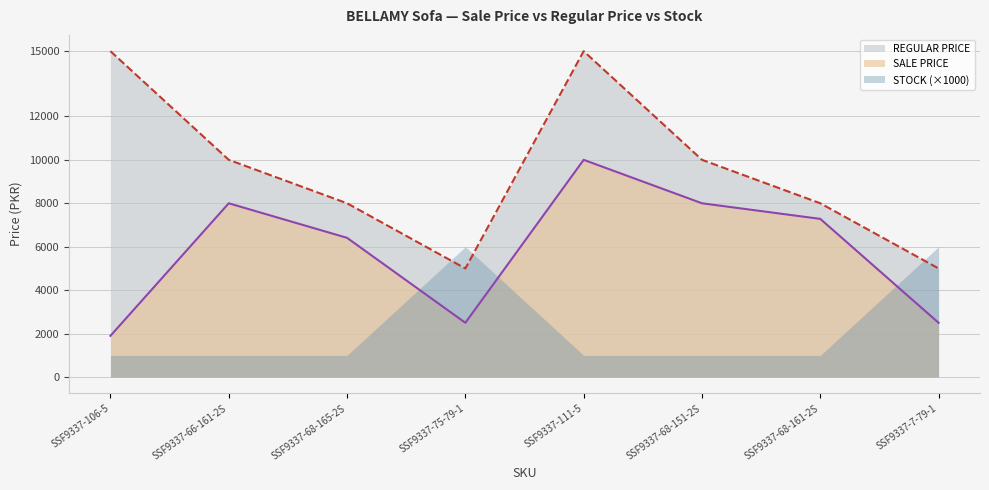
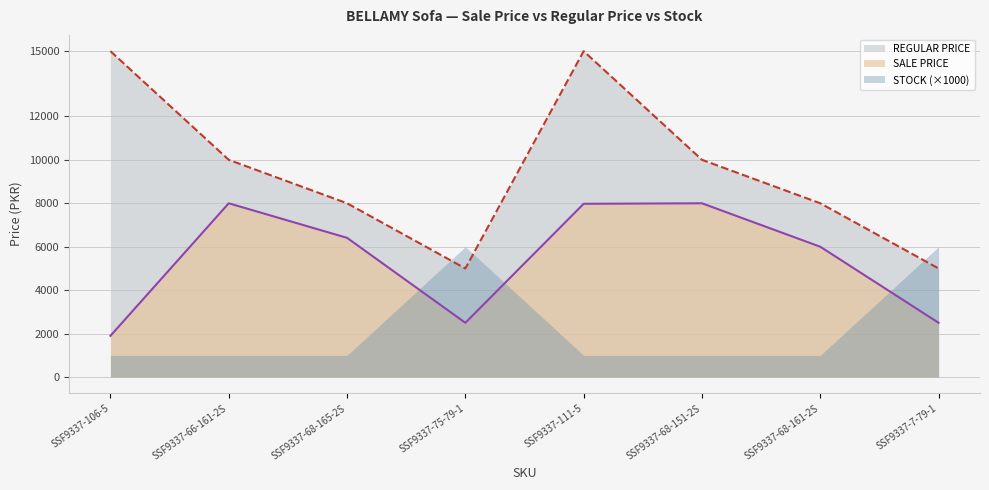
SALE PRICE, SSF9337-111-5: 10000 -> 8000
SALE PRICE, SSF9337-68-161-2S: 7300 -> 6000
